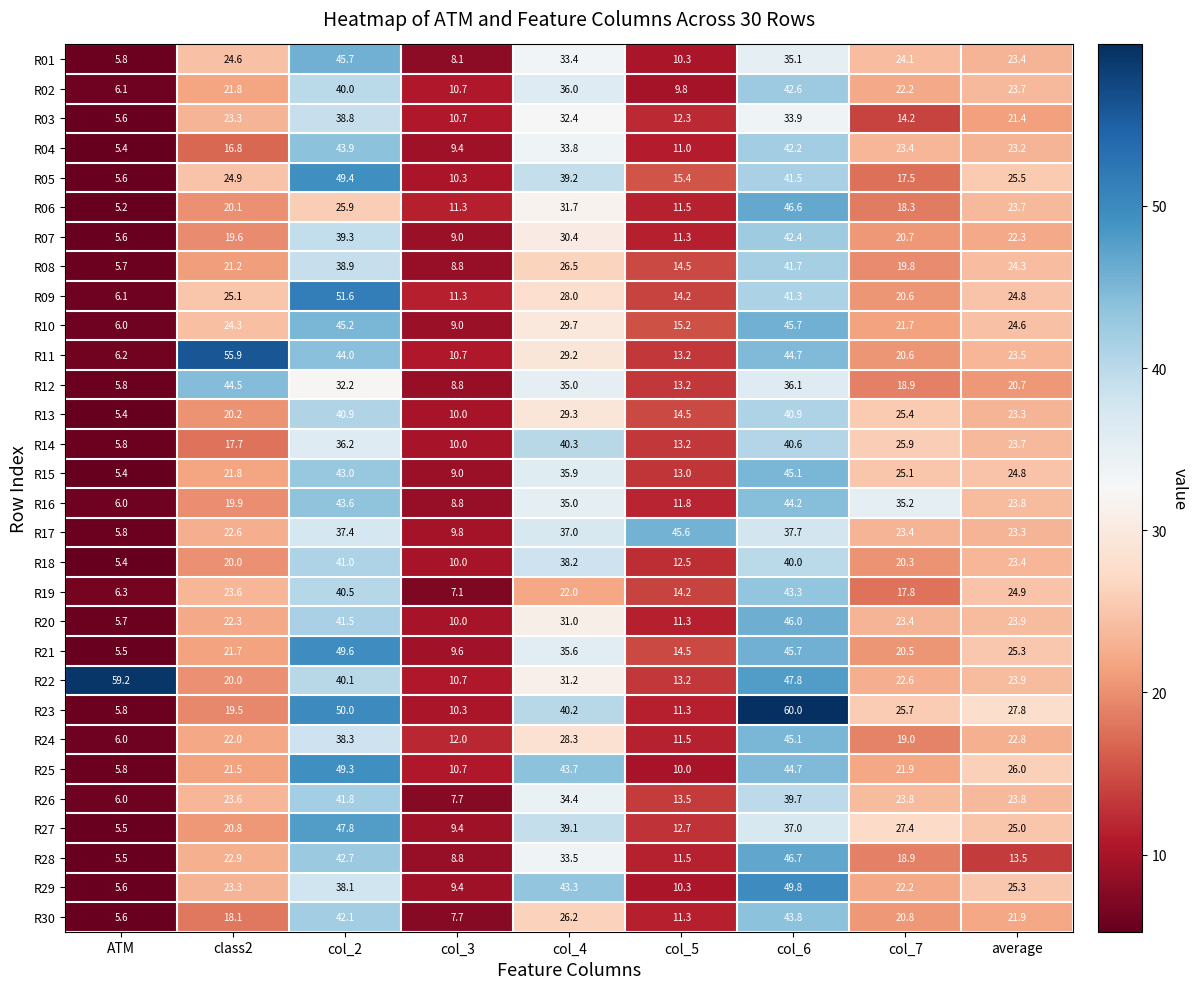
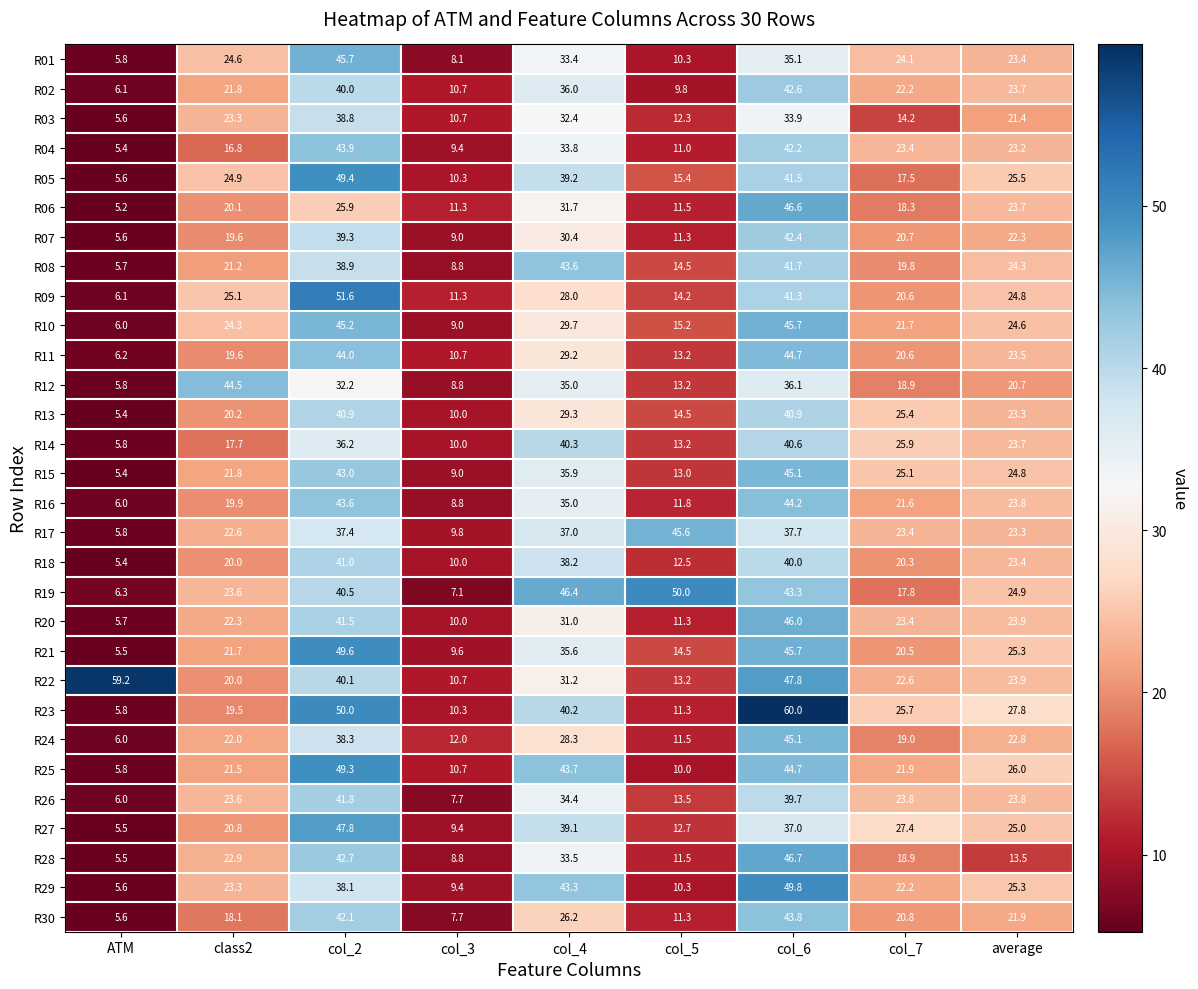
R08, col_4: 26.5 -> 43.6
R11, class2: 55.9 -> 19.6
R16, col_7: 35.2 -> 21.6
R19, col_4: 22.0 -> 46.4
R19, col_5: 14.2 -> 50.0
